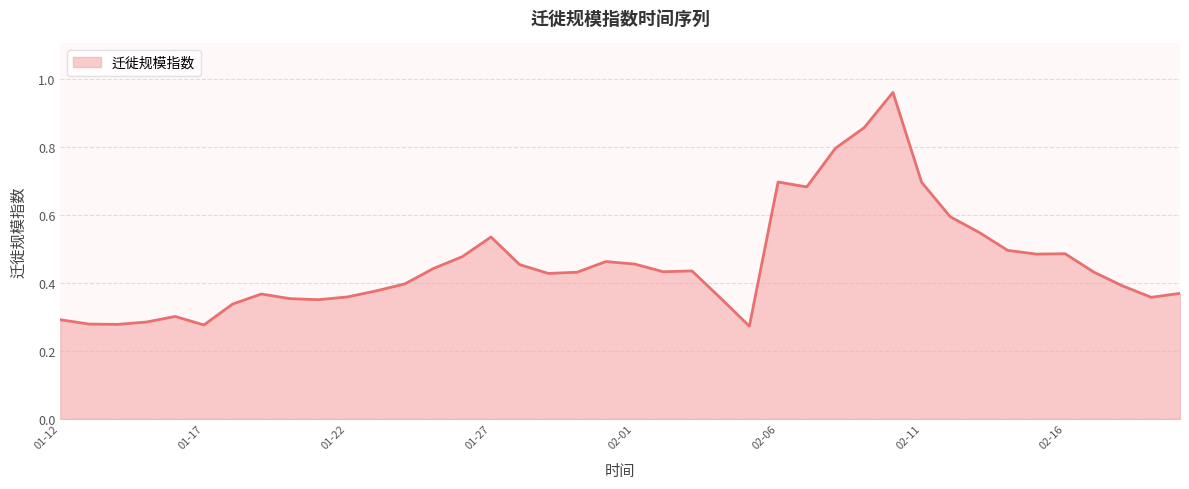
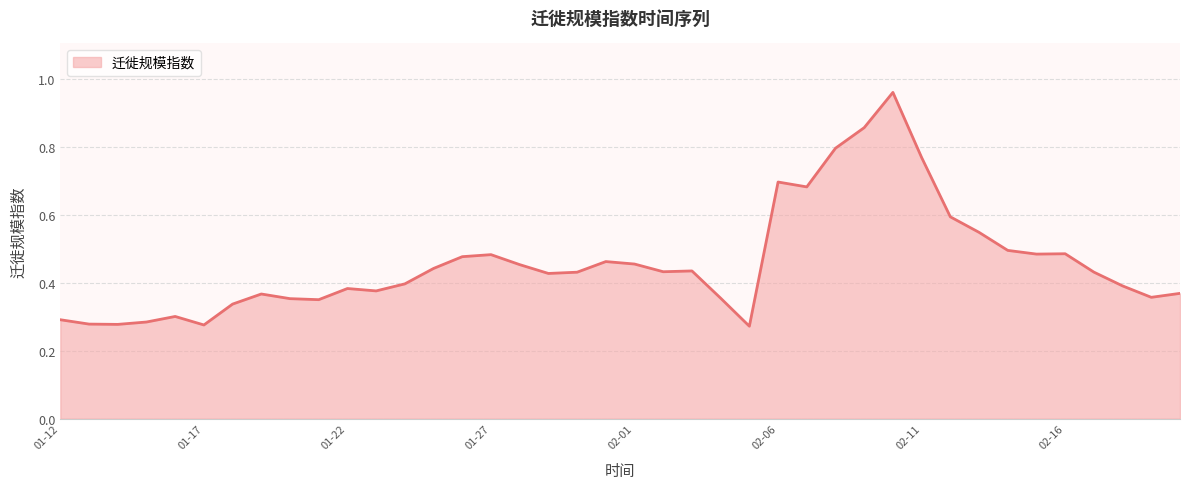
01-22: 0.36 -> 0.38
01-27: 0.54 -> 0.48
02-11: 0.70 -> 0.77
